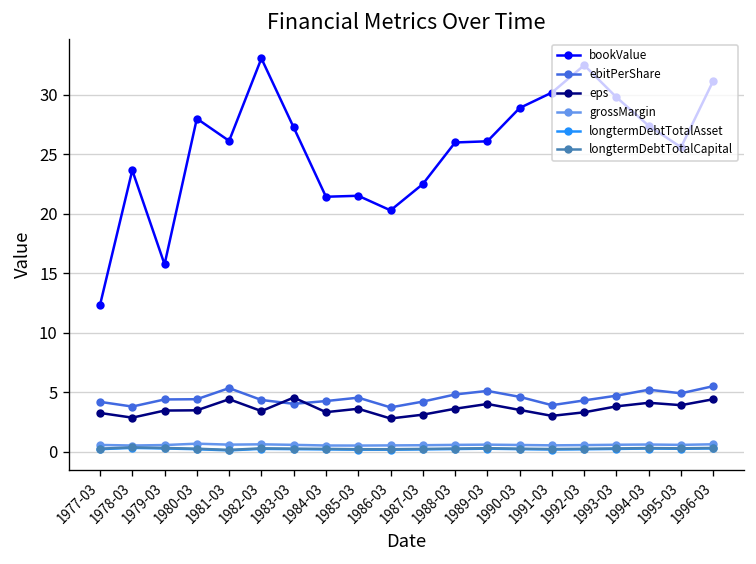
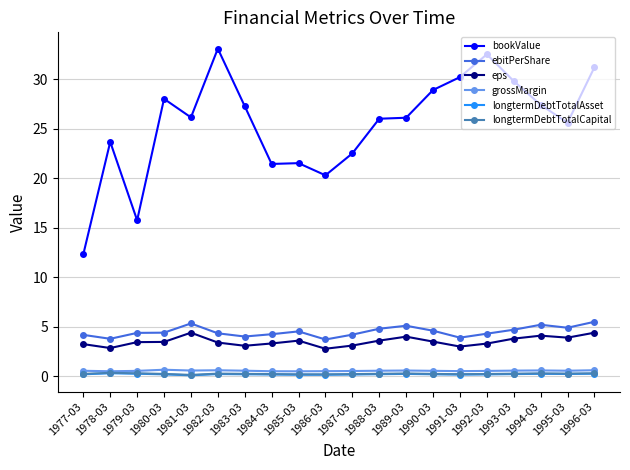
eps, 1983-03: 5 -> 3
